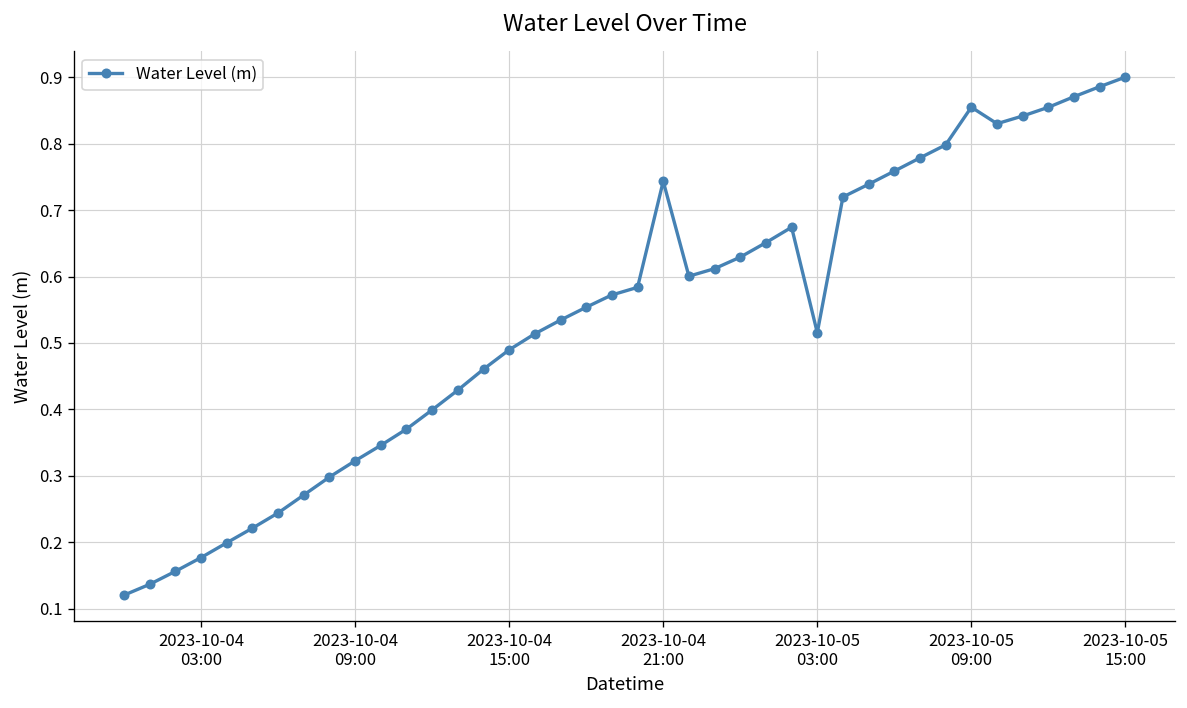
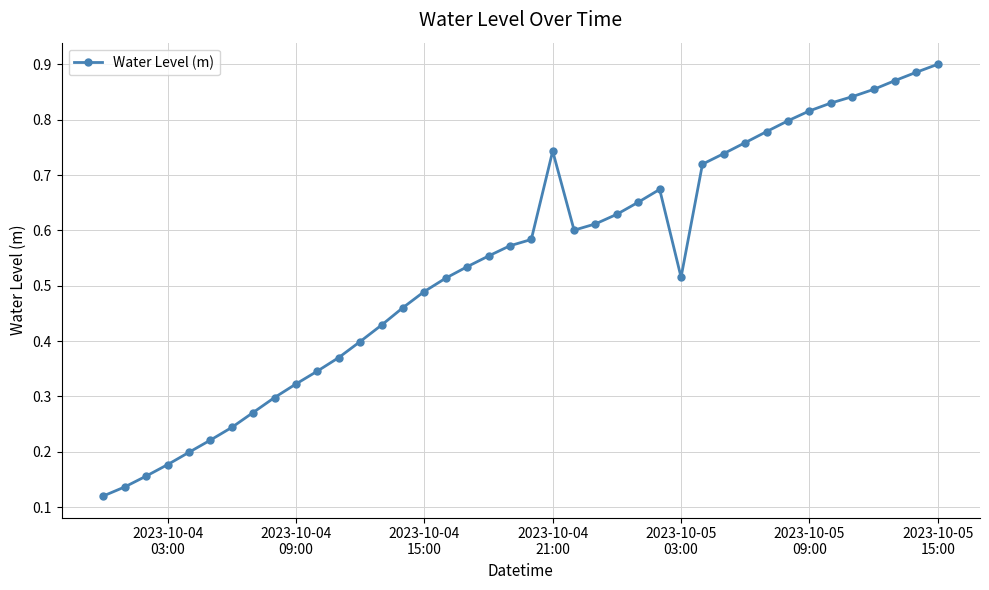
2023-10-05 09:00: 0.86 -> 0.82
